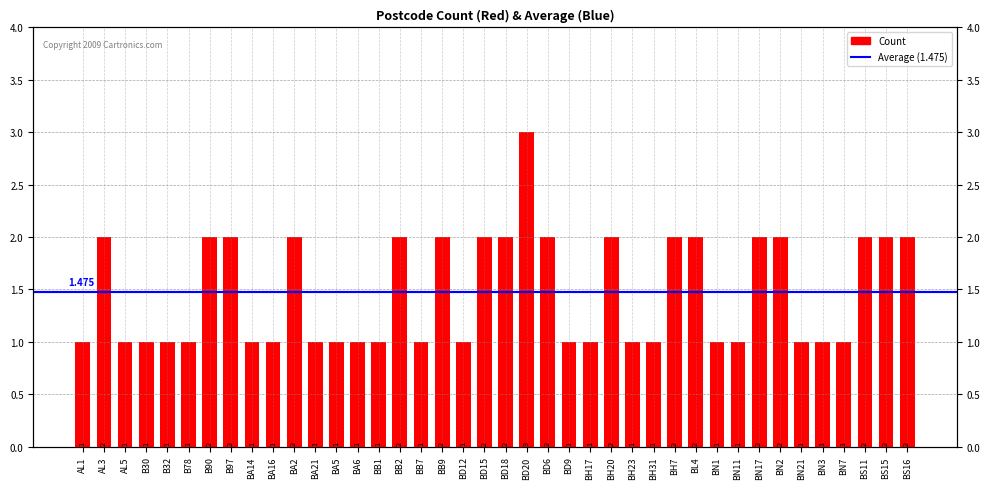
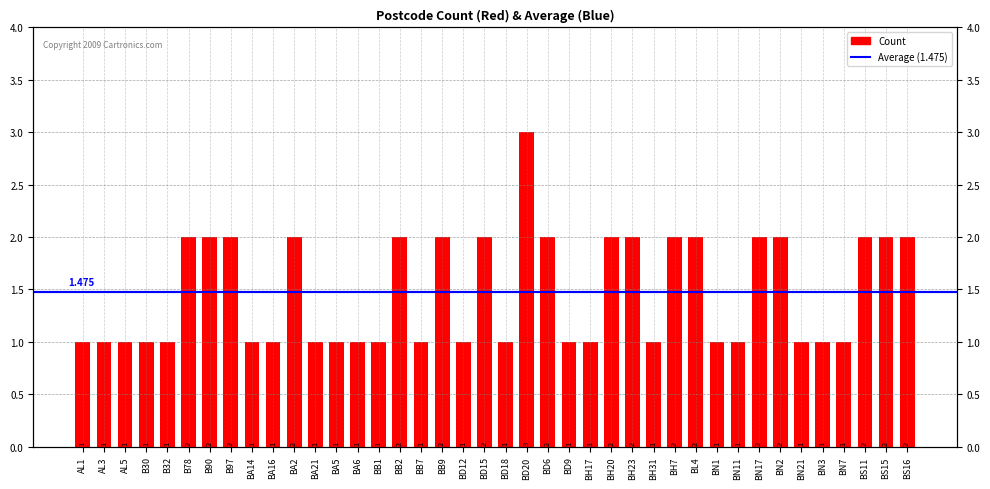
AL3: 2 -> 1
B78: 1 -> 2
BD18: 2 -> 1
BH23: 1 -> 2
